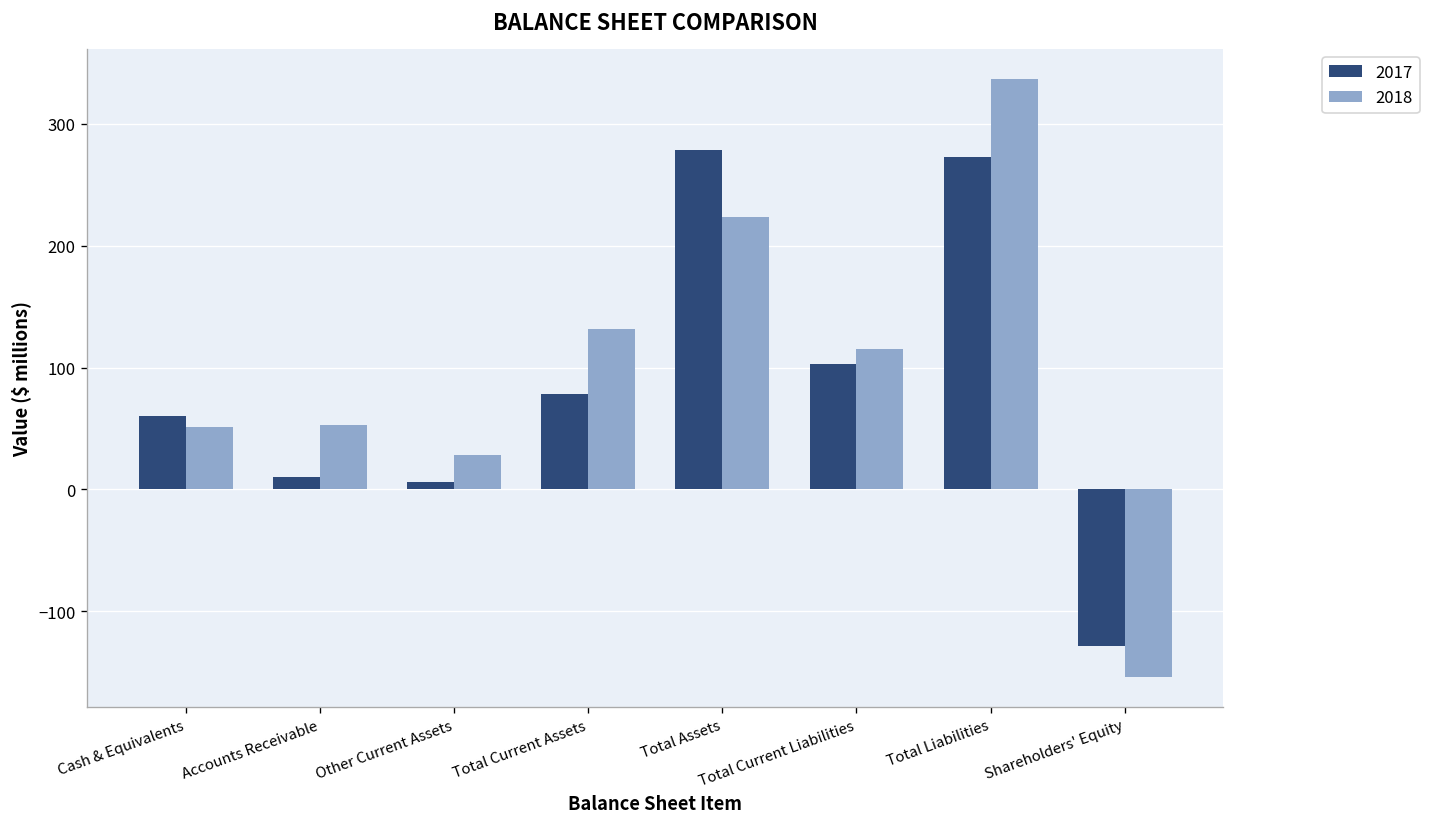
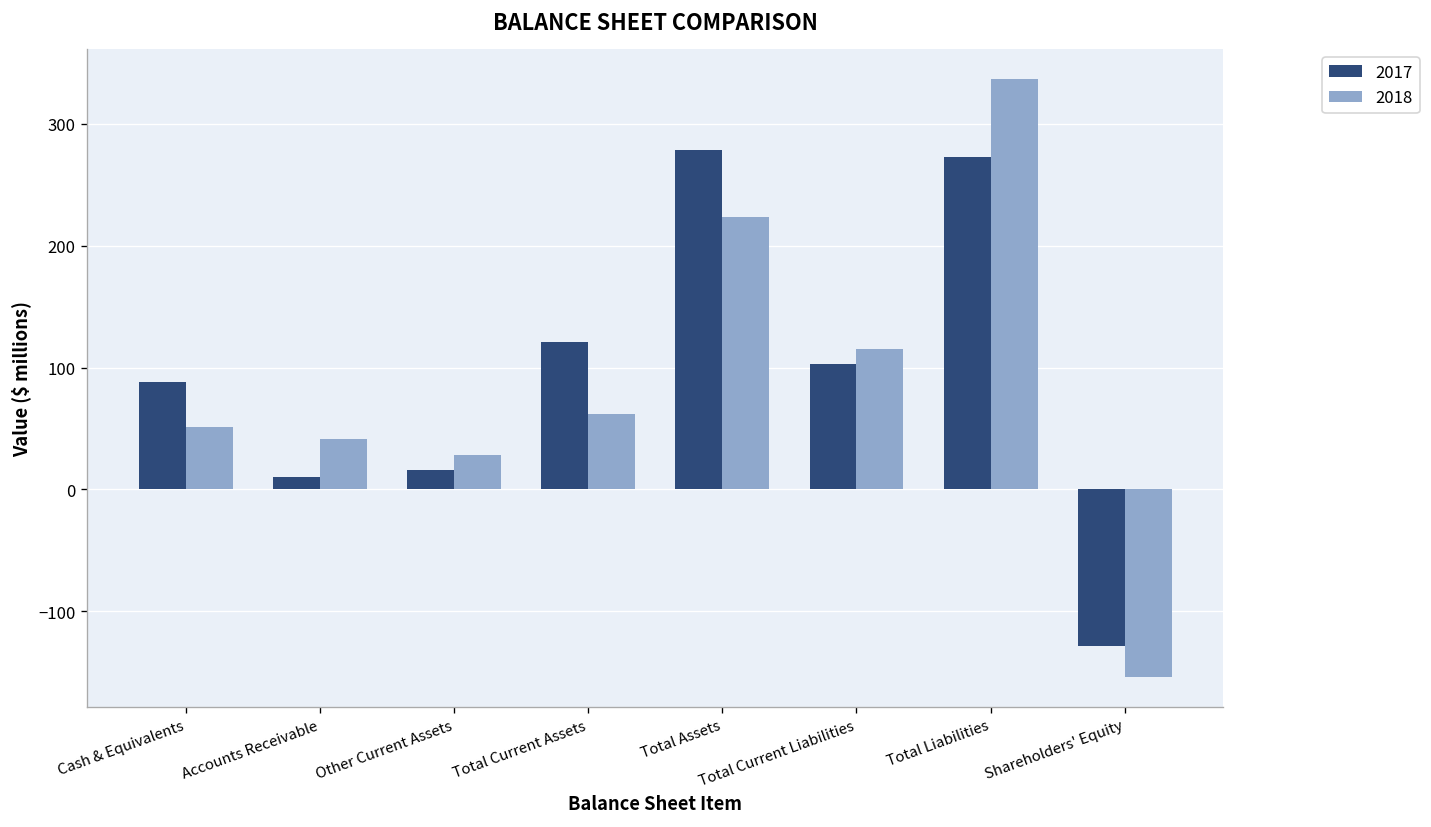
2017, Cash & Equivalents: 60 -> 88
2018, Accounts Receivable: 53 -> 41
2017, Other Current Assets: 6 -> 16
2017, Total Current Assets: 78 -> 121
2018, Total Current Assets: 132 -> 62
